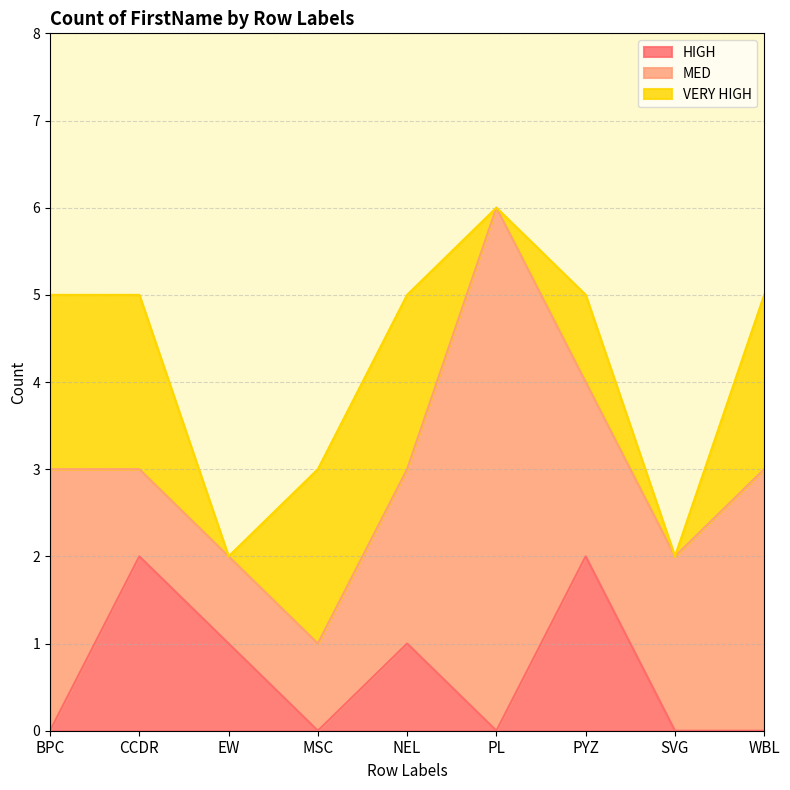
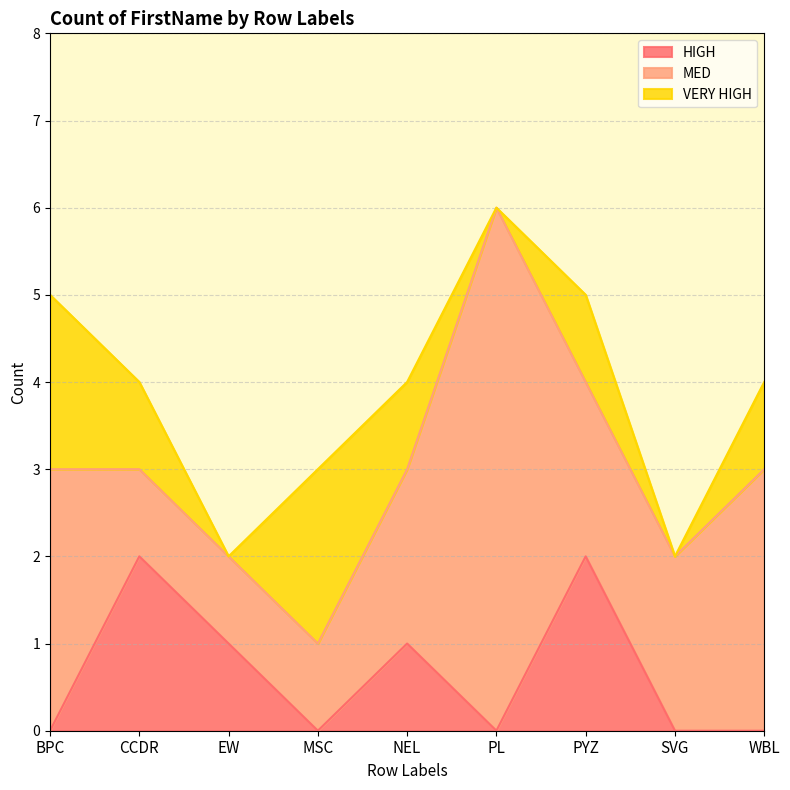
VERY HIGH, CCDR: 2 -> 1
VERY HIGH, NEL: 2 -> 1
VERY HIGH, WBL: 2 -> 1
